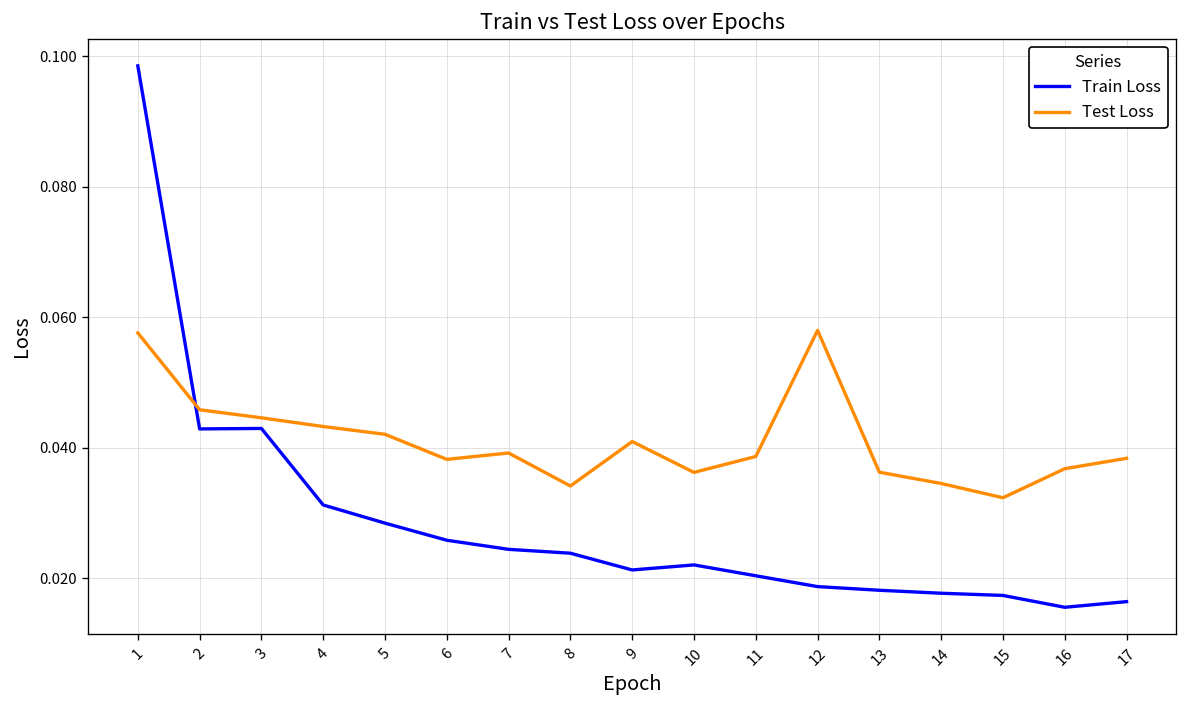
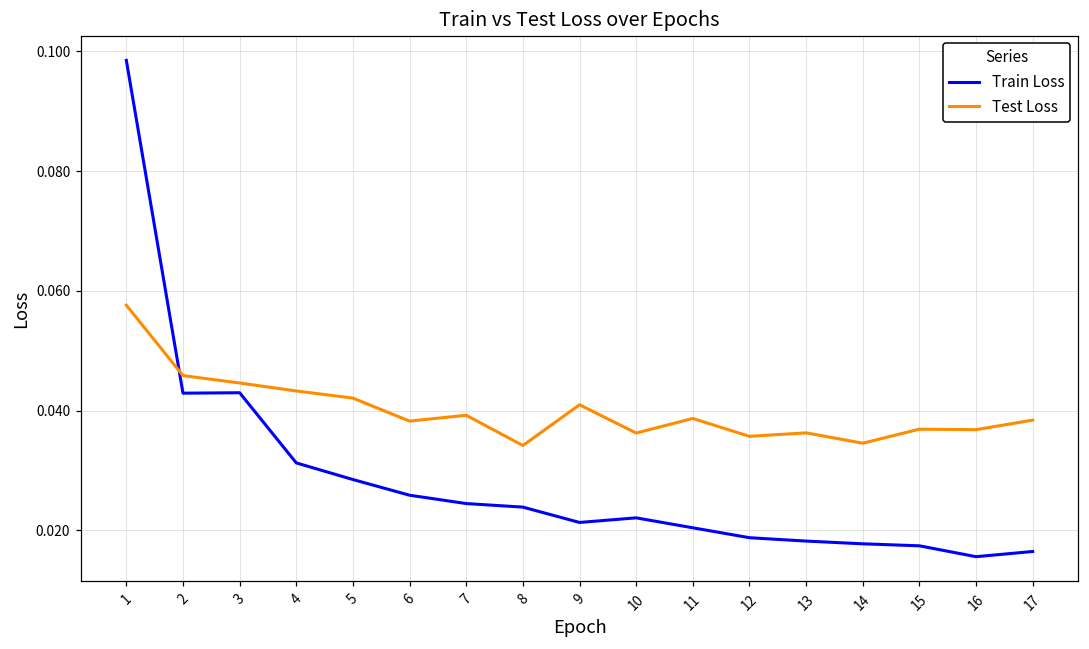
Test Loss, 12: 0.058 -> 0.036
Test Loss, 15: 0.032 -> 0.037
